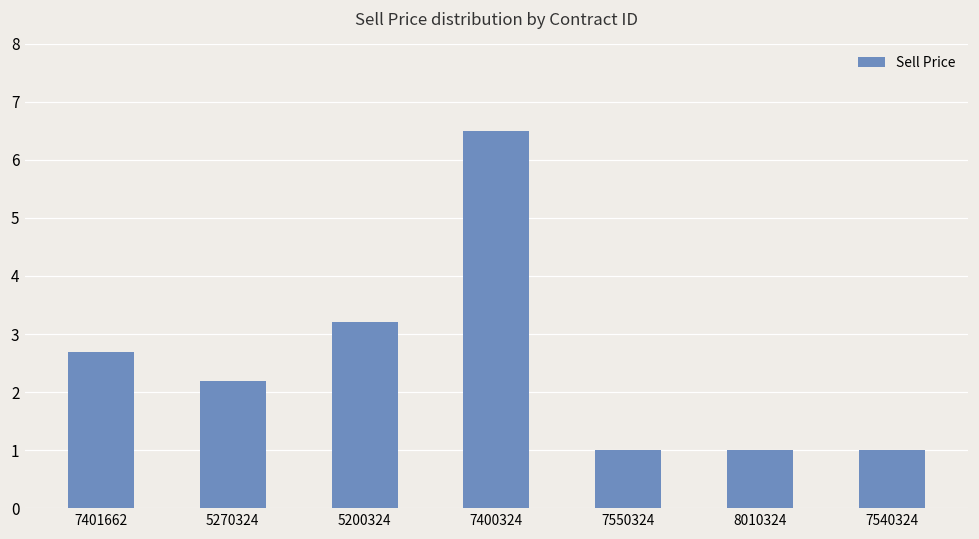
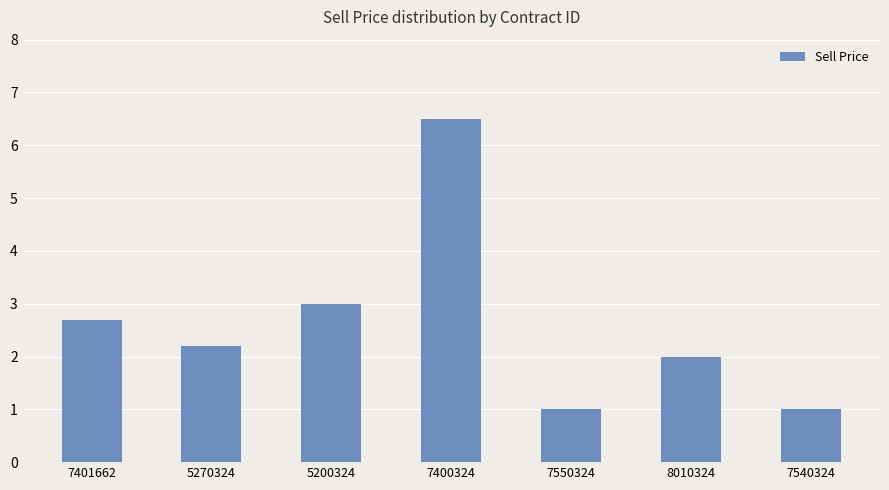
5200324: 3.2 -> 3.0
8010324: 1 -> 2
